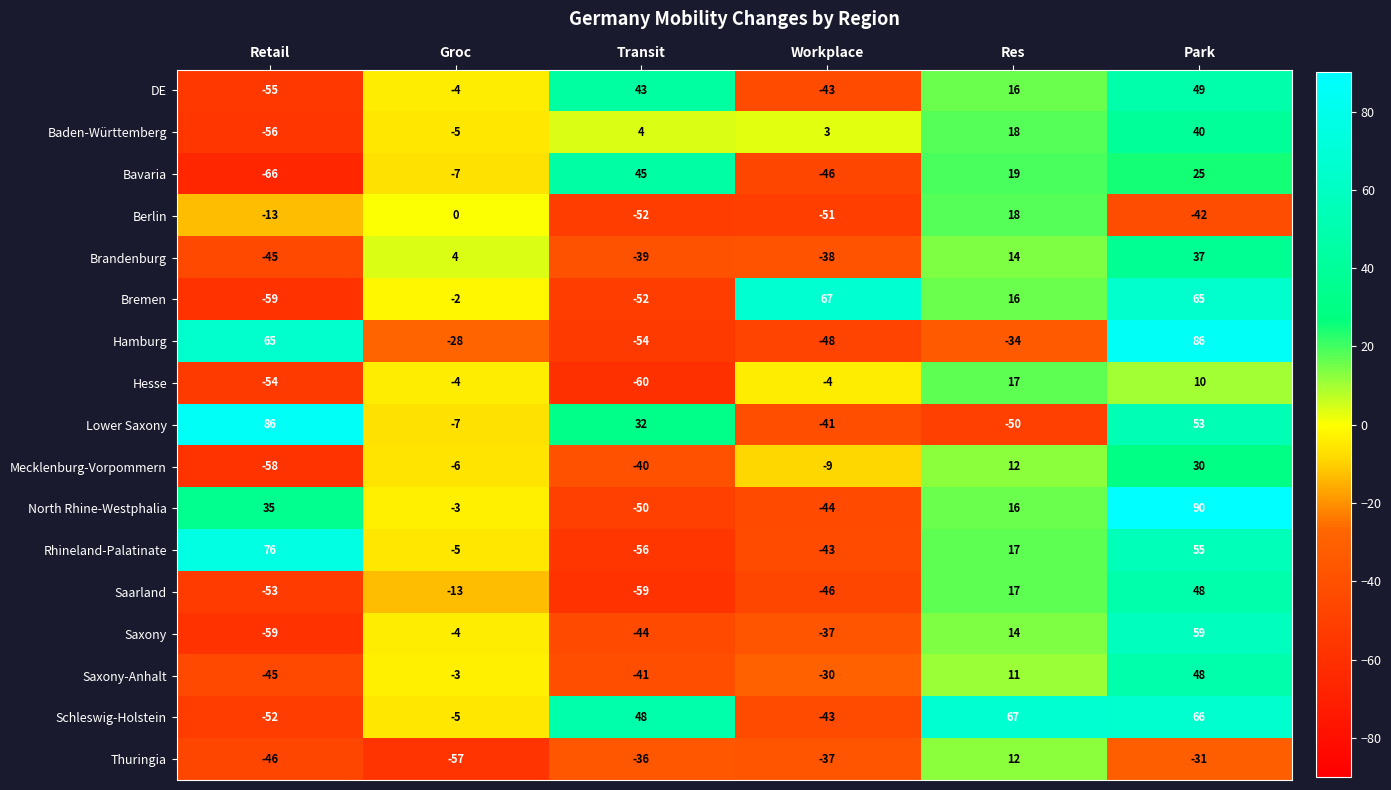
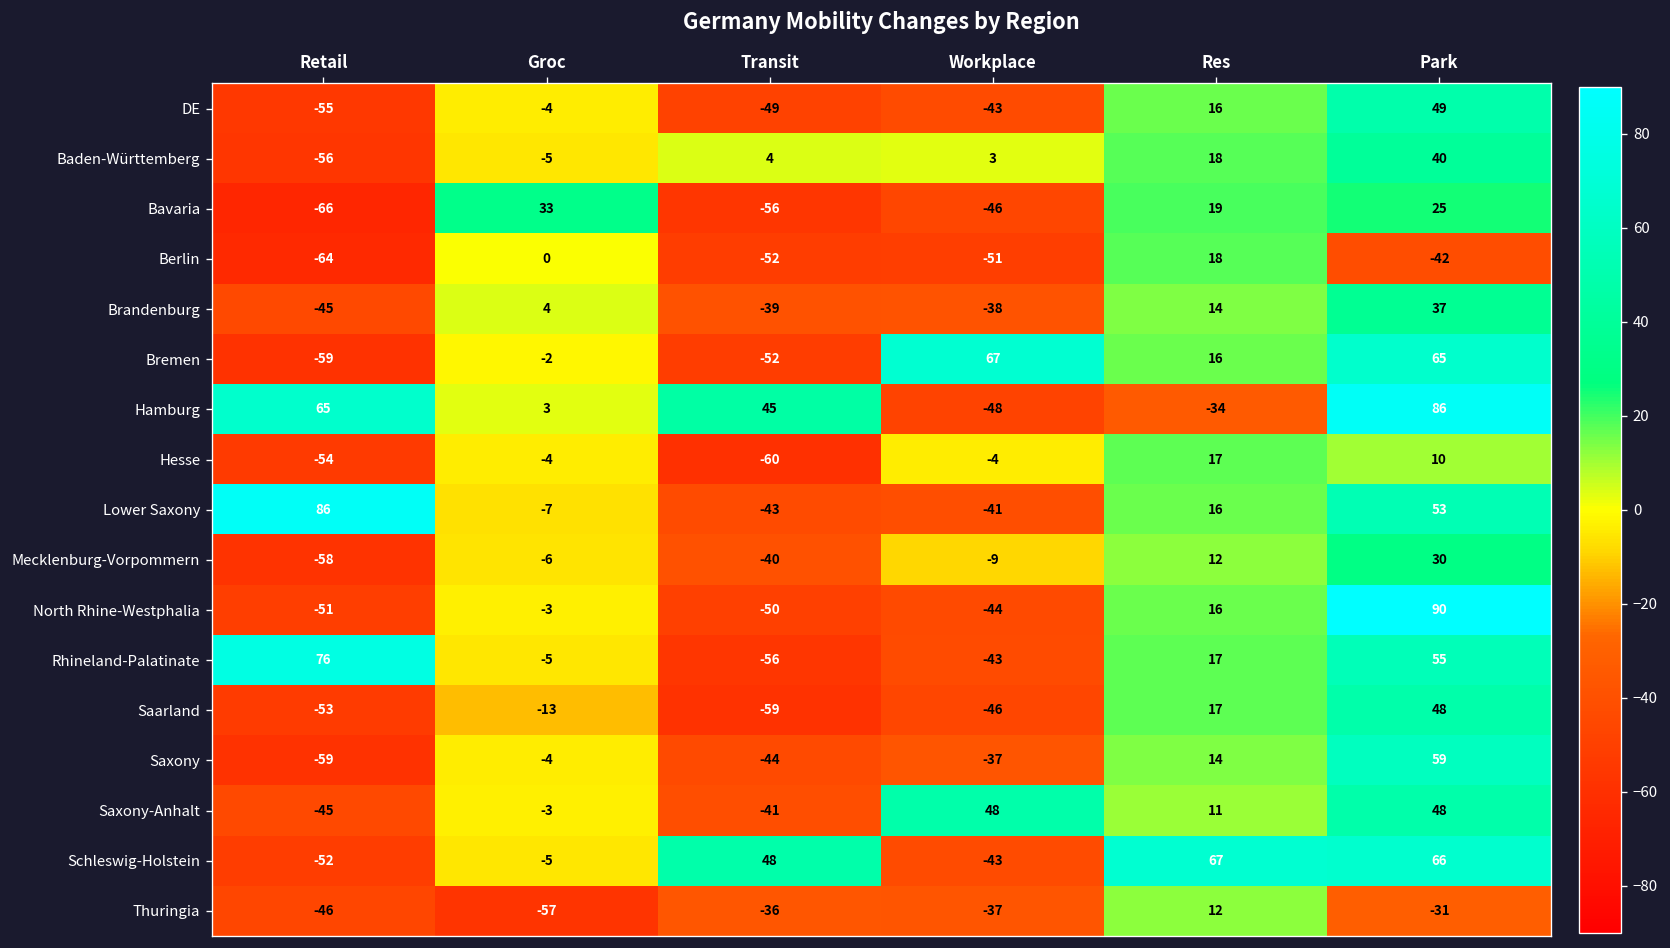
DE, Transit: 43 -> -49
Bavaria, Groc: -7 -> 33
Bavaria, Transit: 45 -> -56
Berlin, Retail: -13 -> -64
Hamburg, Groc: -28 -> 3
Hamburg, Transit: -54 -> 45
Lower Saxony, Transit: 32 -> -43
Lower Saxony, Res: -50 -> 16
North Rhine-Westphalia, Retail: 35 -> -51
Saxony-Anhalt, Workplace: -30 -> 48
